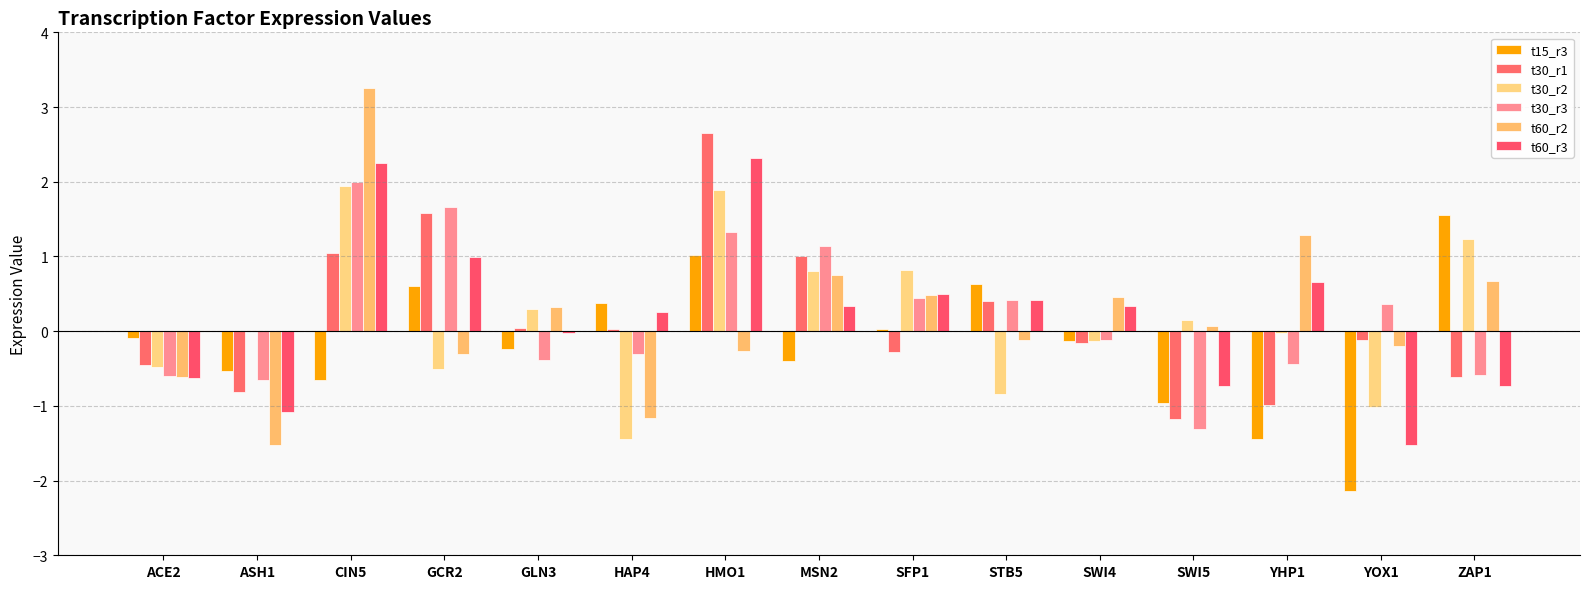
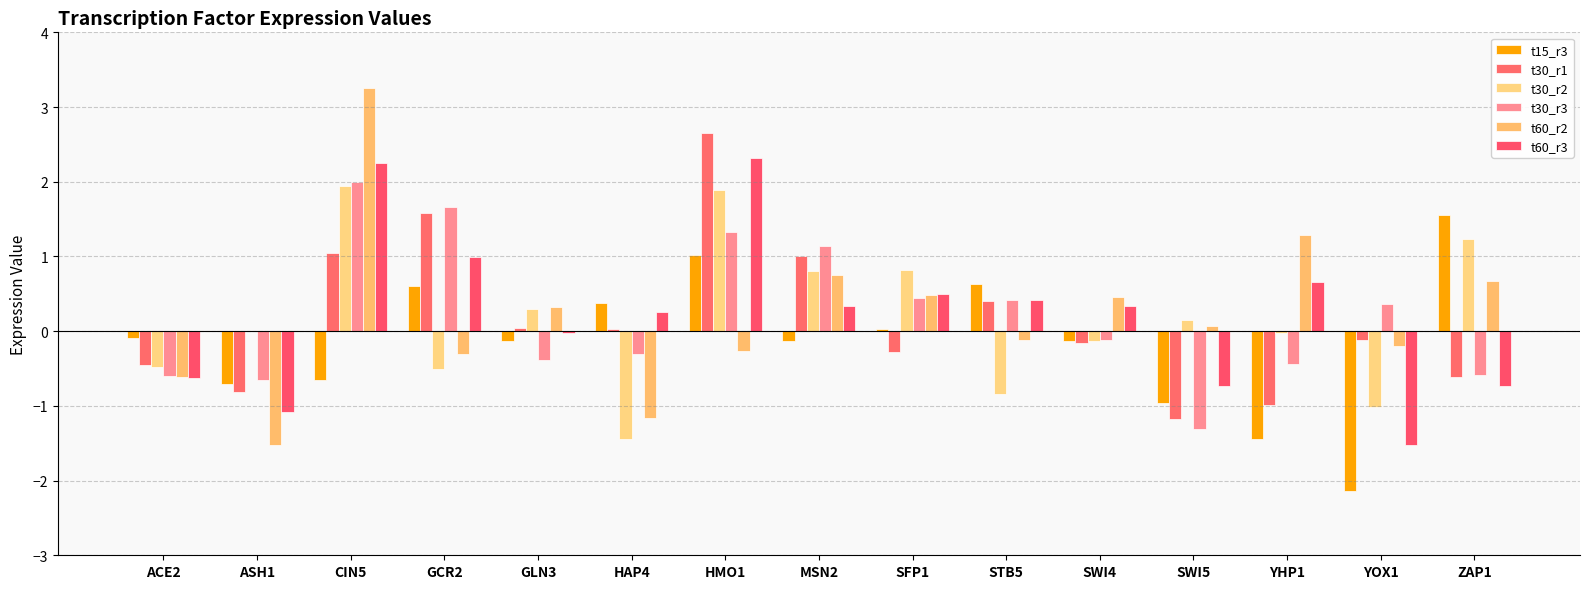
t15_r3, ASH1: -0.5 -> -0.7
t15_r3, GLN3: -0.2 -> -0.1
t15_r3, MSN2: -0.4 -> -0.1
